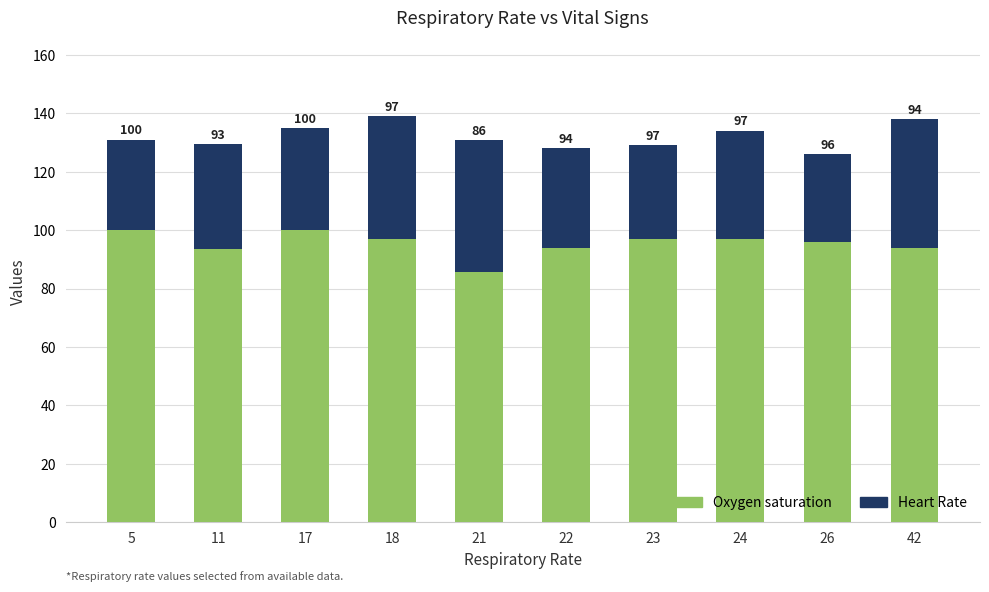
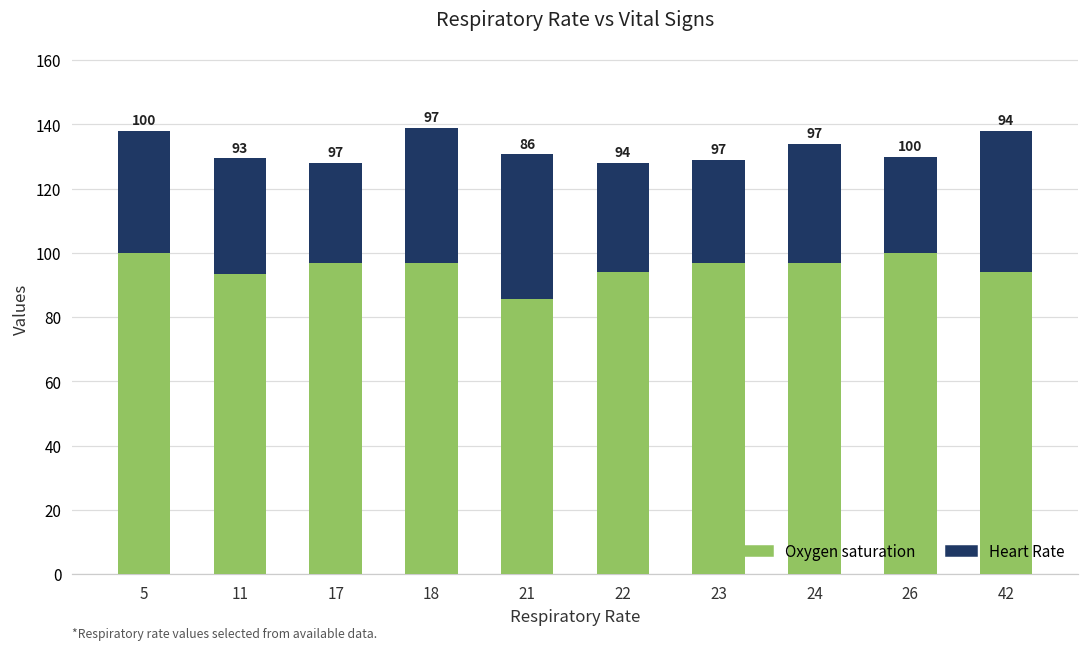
Heart Rate, 5: 31 -> 38
Oxygen saturation, 17: 100 -> 97
Heart Rate, 17: 35 -> 31
Oxygen saturation, 26: 96 -> 100
